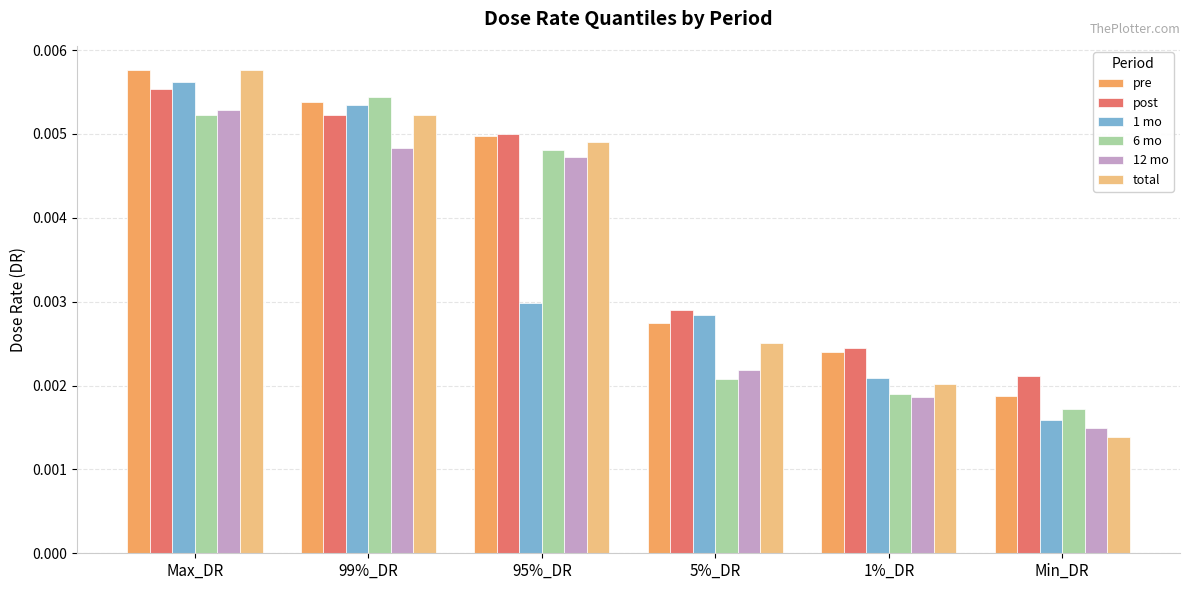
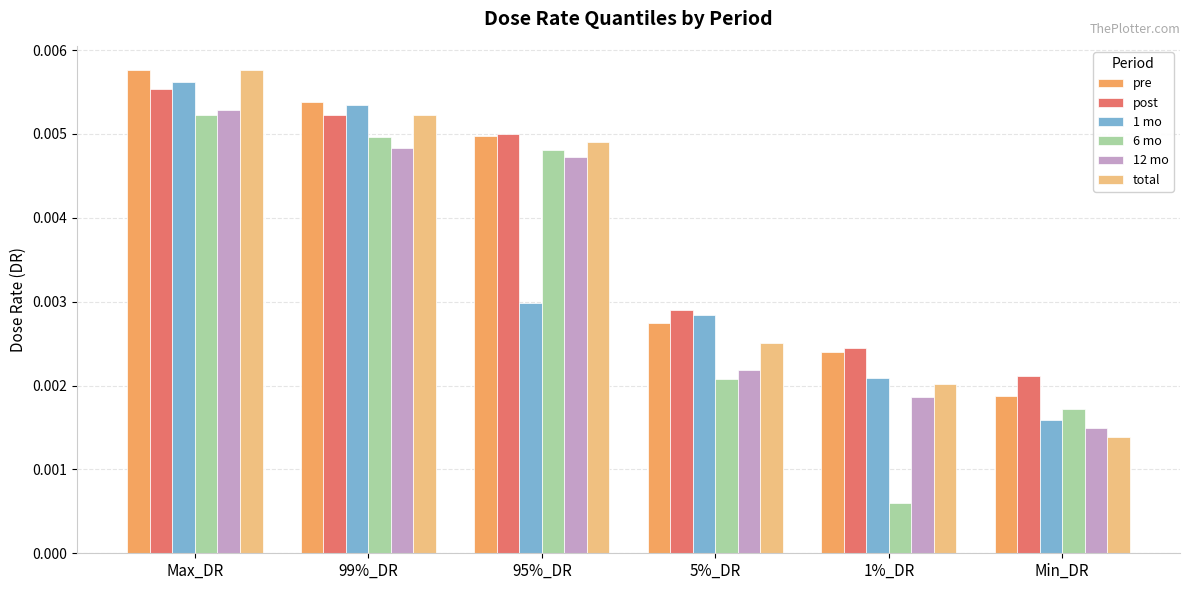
6 mo, 99%_DR: 0.0054 -> 0.0050
6 mo, 1%_DR: 0.0019 -> 0.0006
